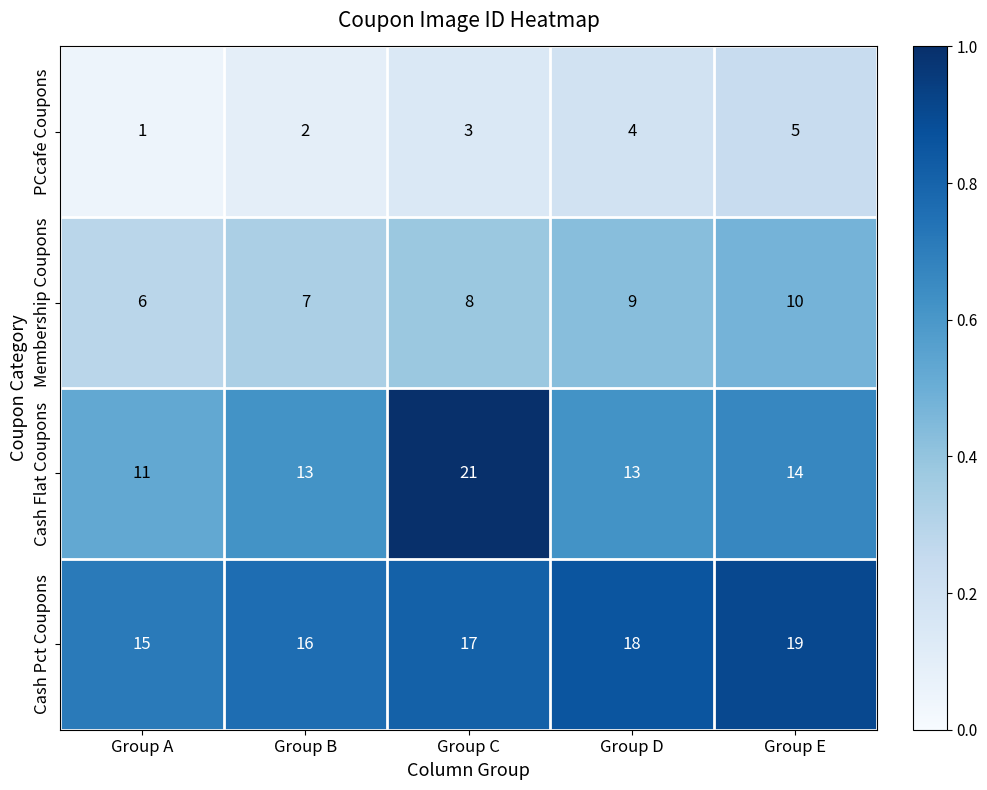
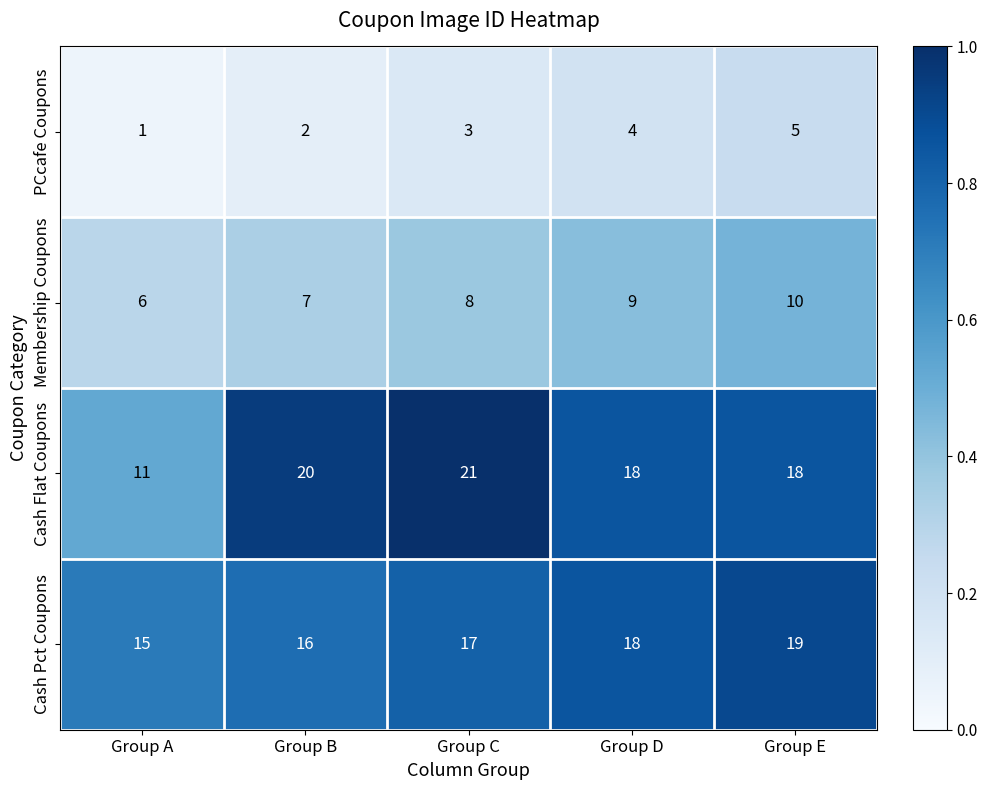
Cash Flat Coupons, Group B: 13 -> 20
Cash Flat Coupons, Group D: 13 -> 18
Cash Flat Coupons, Group E: 14 -> 18
